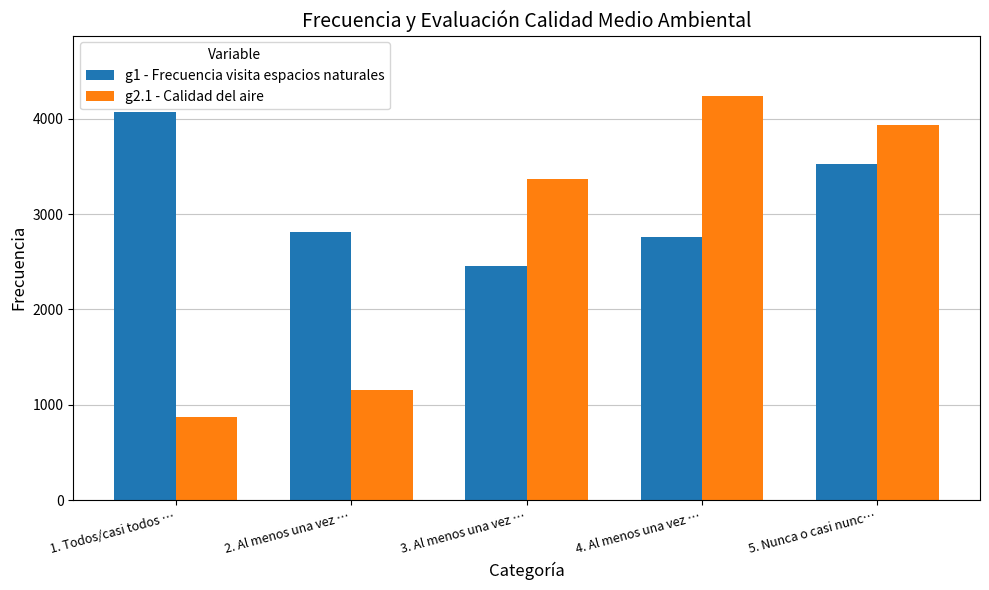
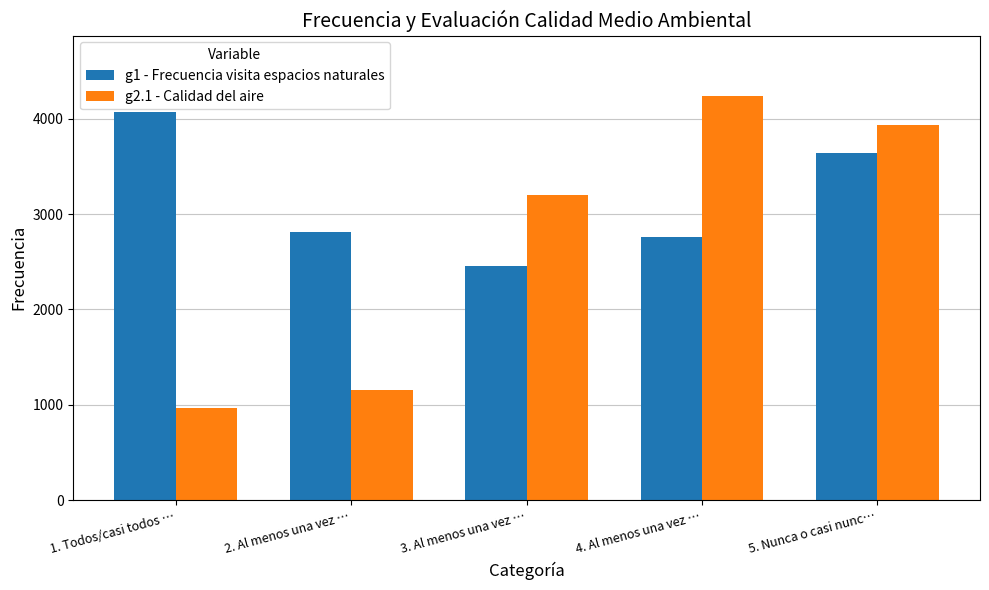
g2.1 - Calidad del aire, 1. Todos/casi todos …: 900 -> 1000
g2.1 - Calidad del aire, 3. Al menos una vez …: 3400 -> 3200
g1 - Frecuencia visita espacios naturales, 5. Nunca o casi nunc…: 3500 -> 3600
